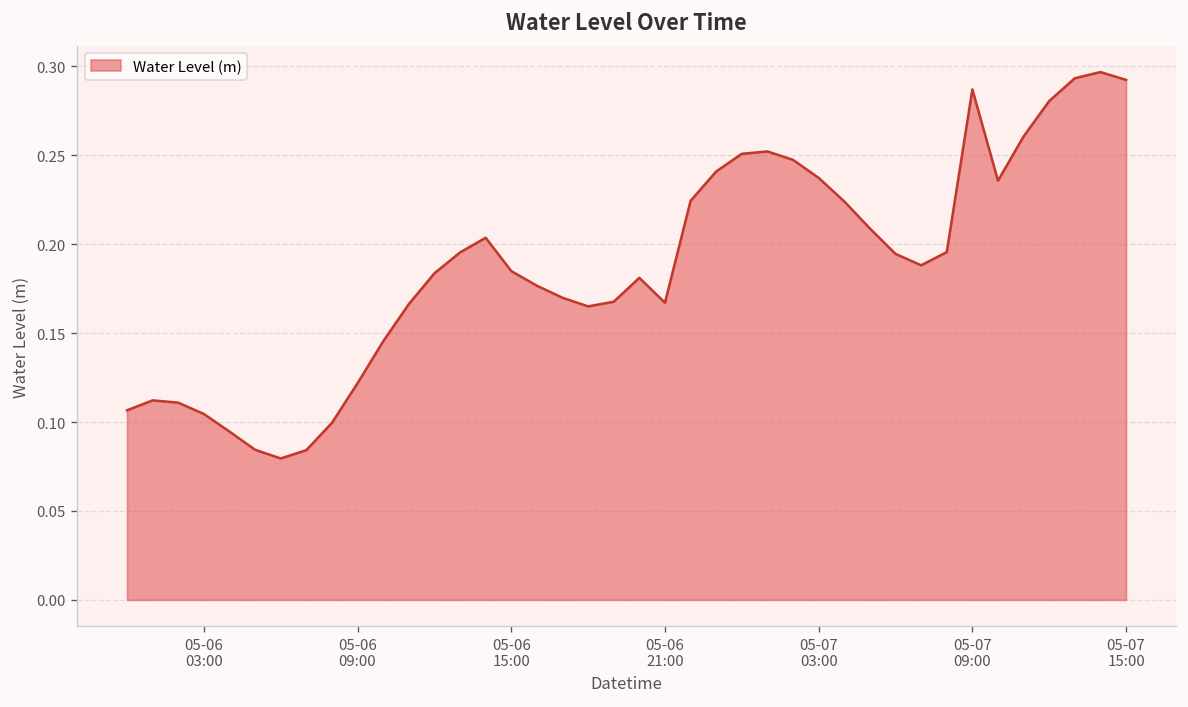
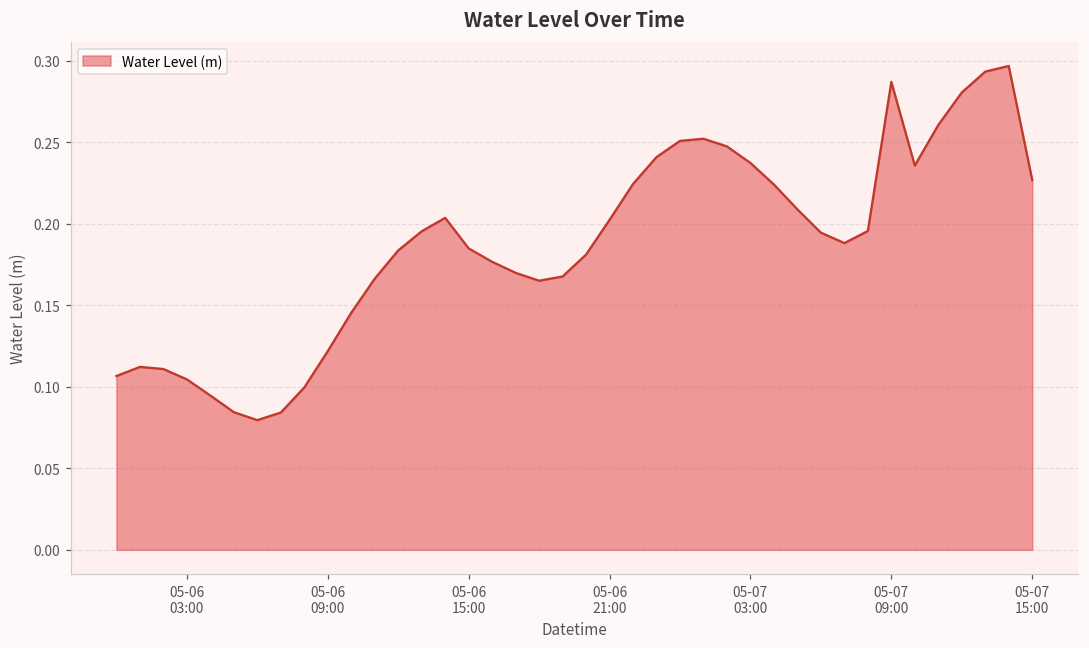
05-06 21:00: 0.167 -> 0.202
05-07 15:00: 0.292 -> 0.227
